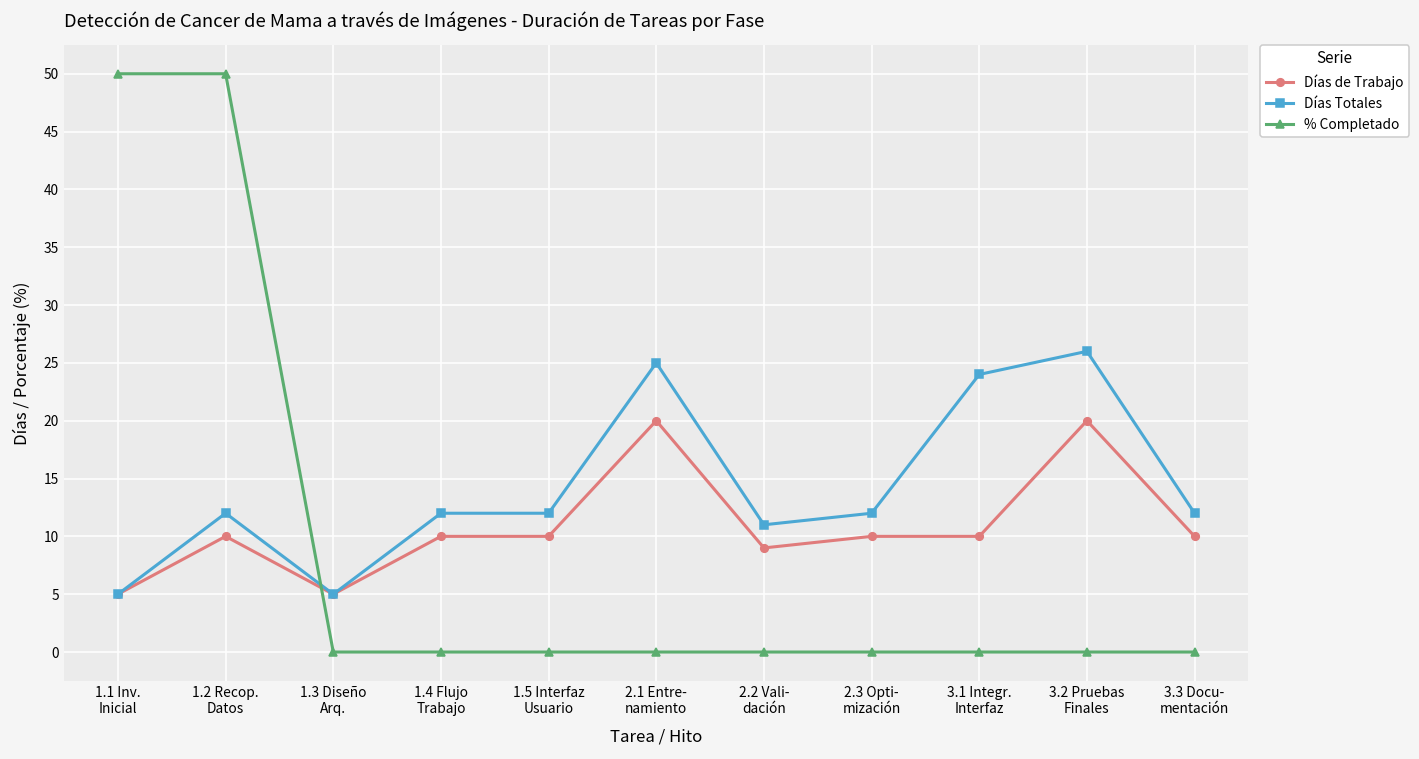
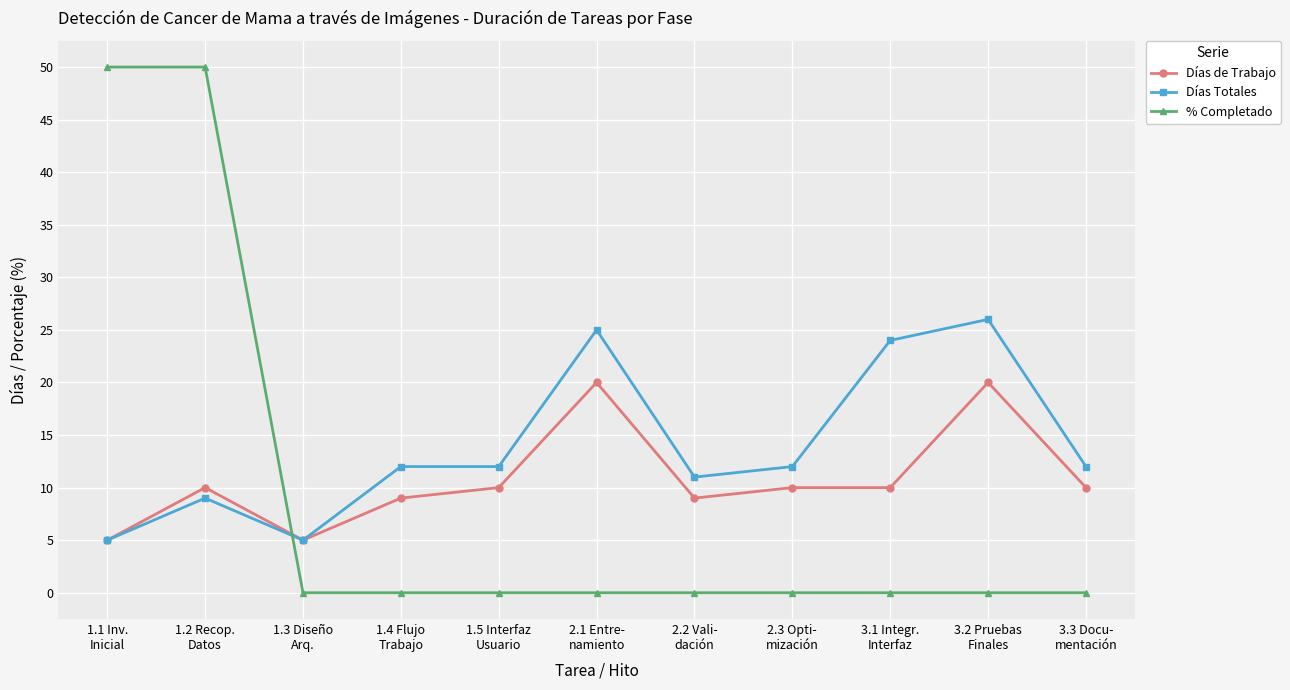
Días Totales, 1.2 Recop. Datos: 12 -> 9
Días de Trabajo, 1.4 Flujo Trabajo: 10 -> 9
